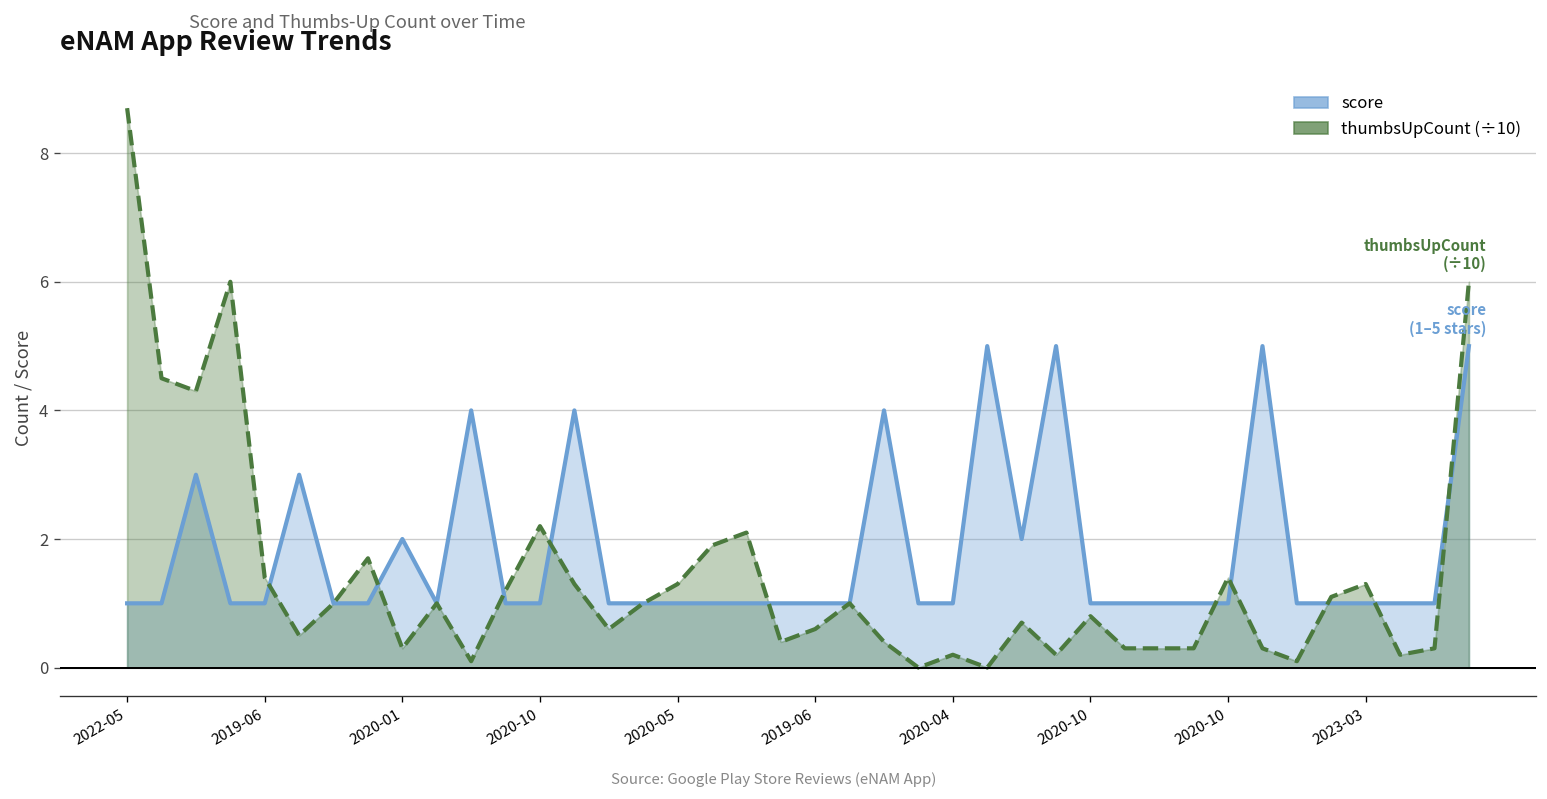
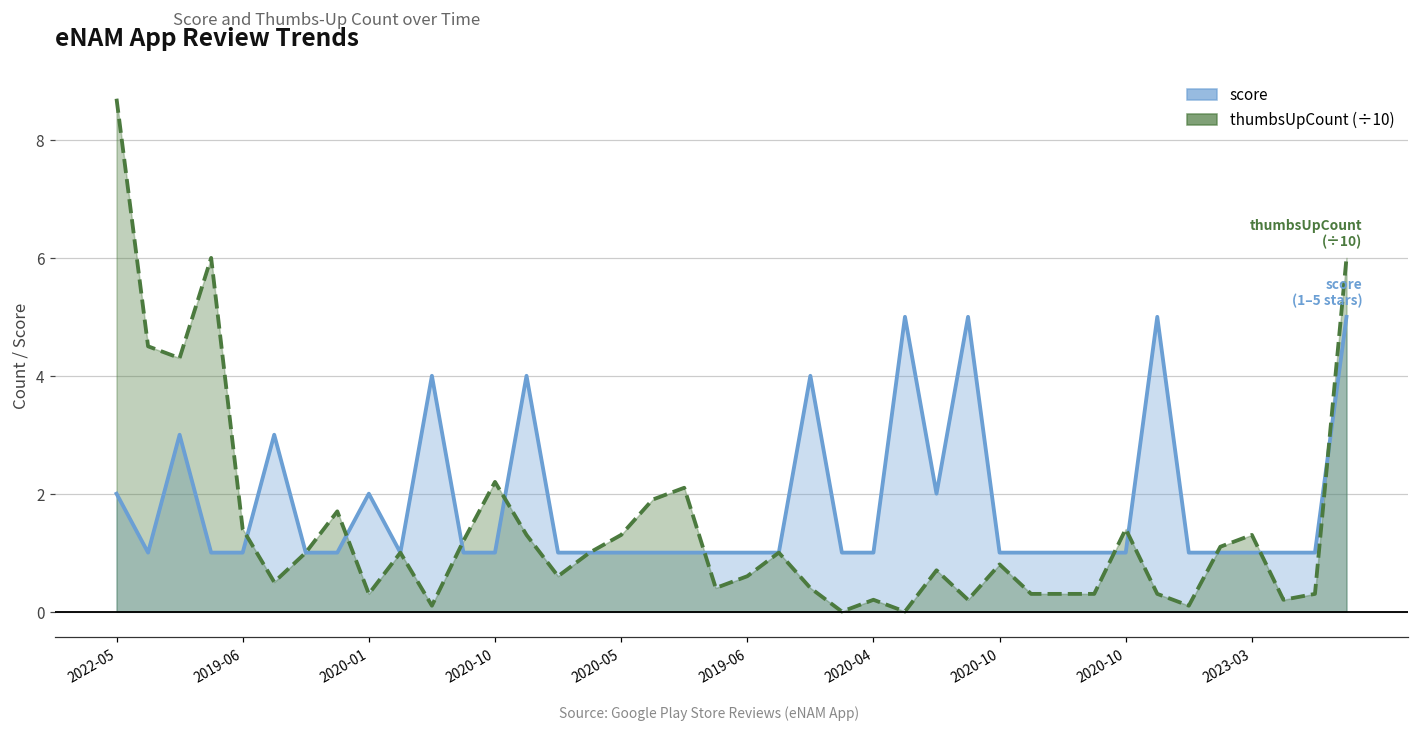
score, 2022-05: 1 -> 2
